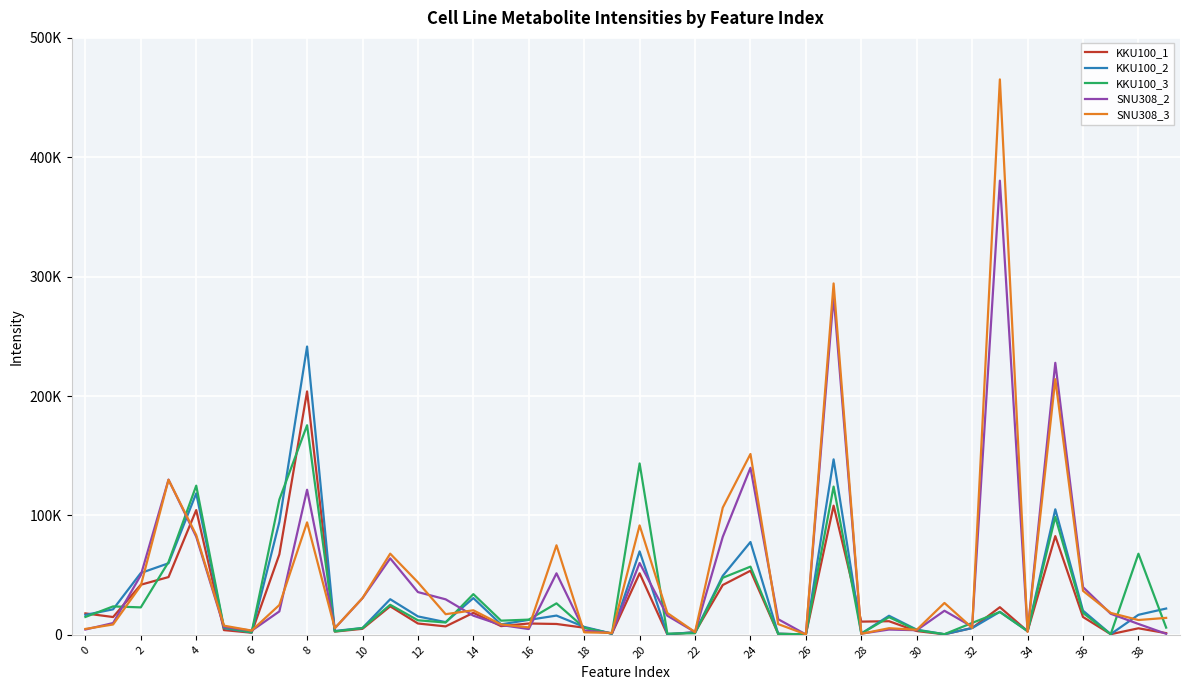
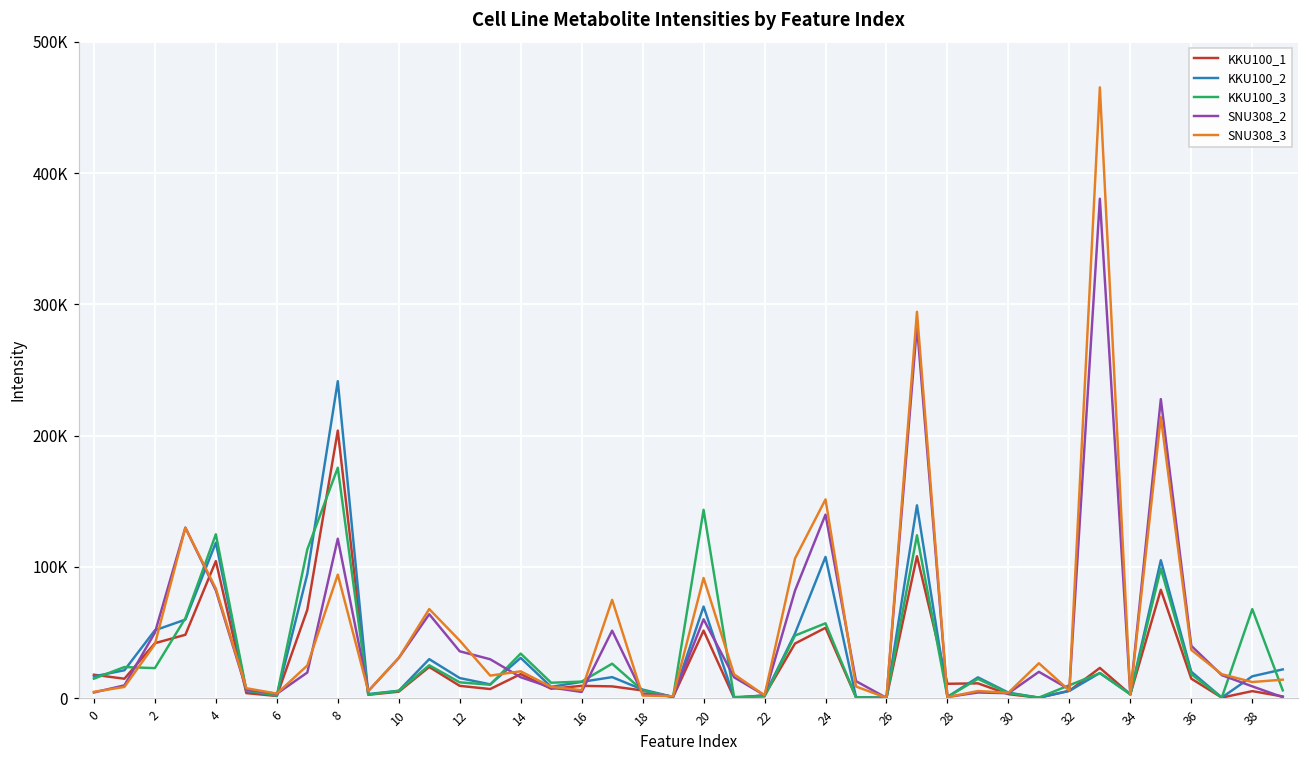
KKU100_2, 24: 78000 -> 108000
